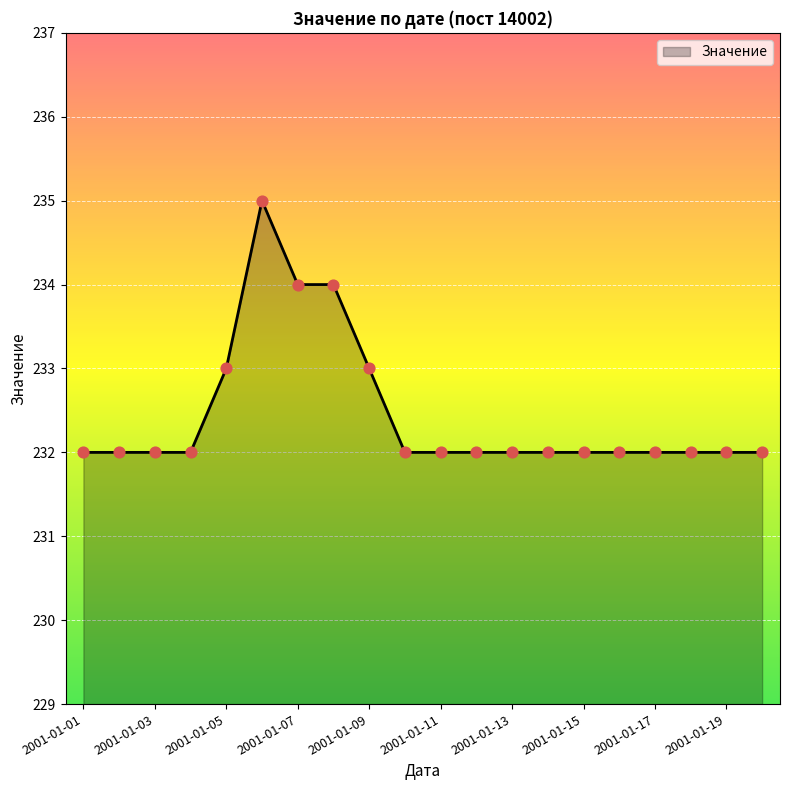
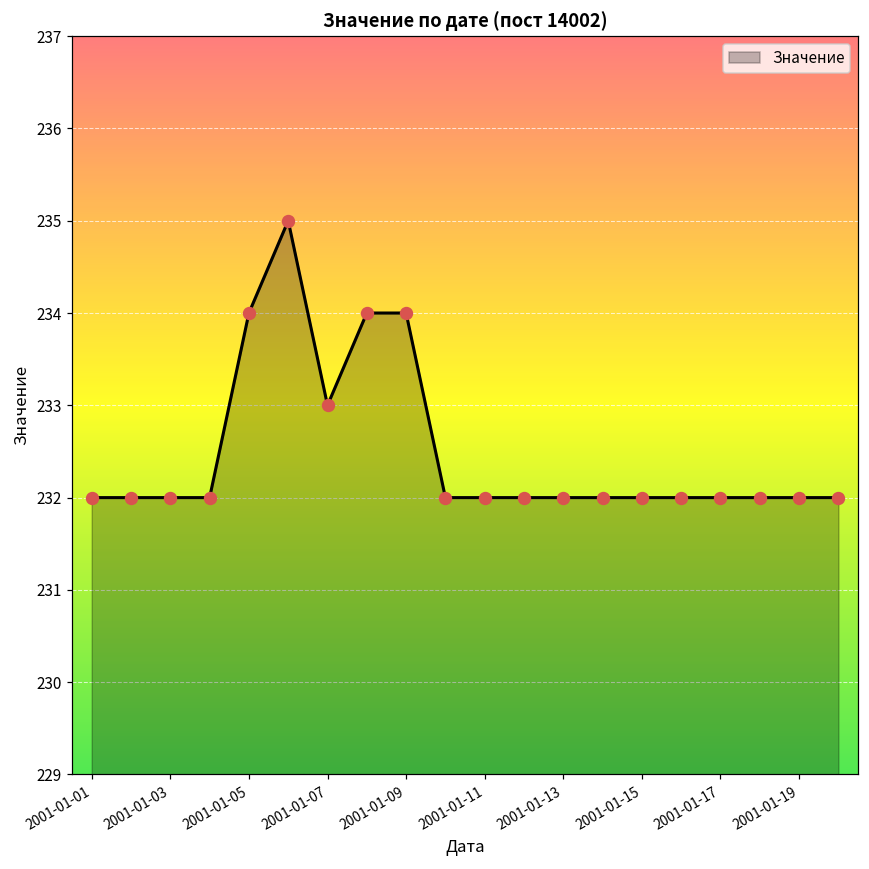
2001-01-05: 233 -> 234
2001-01-07: 234 -> 233
2001-01-09: 233 -> 234
